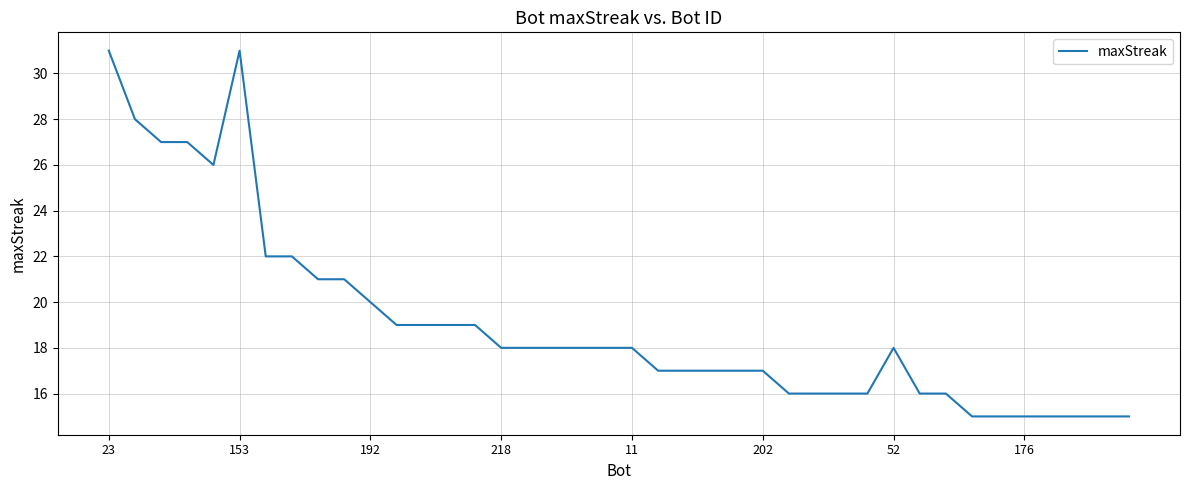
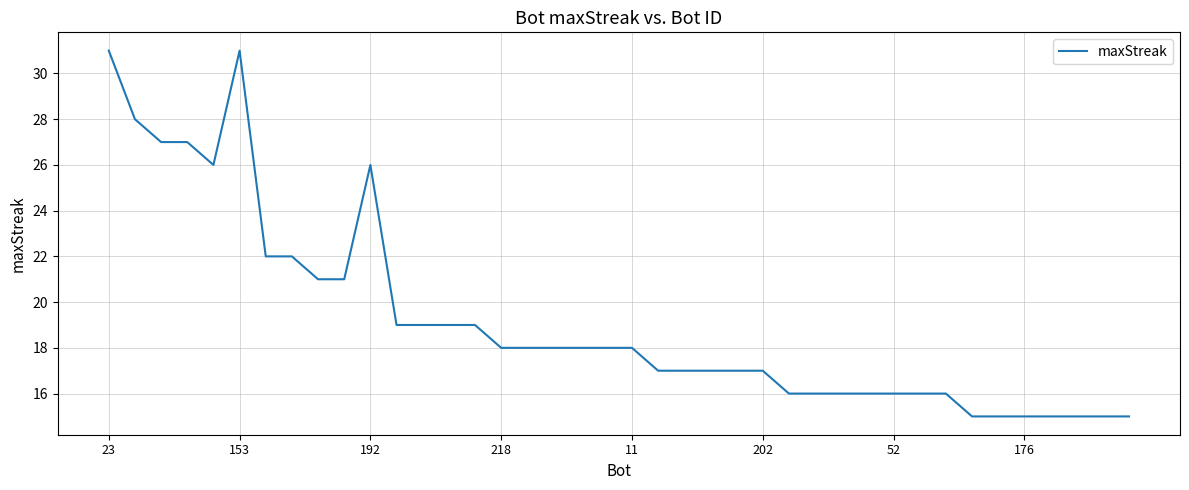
192: 20 -> 26
52: 18 -> 16
